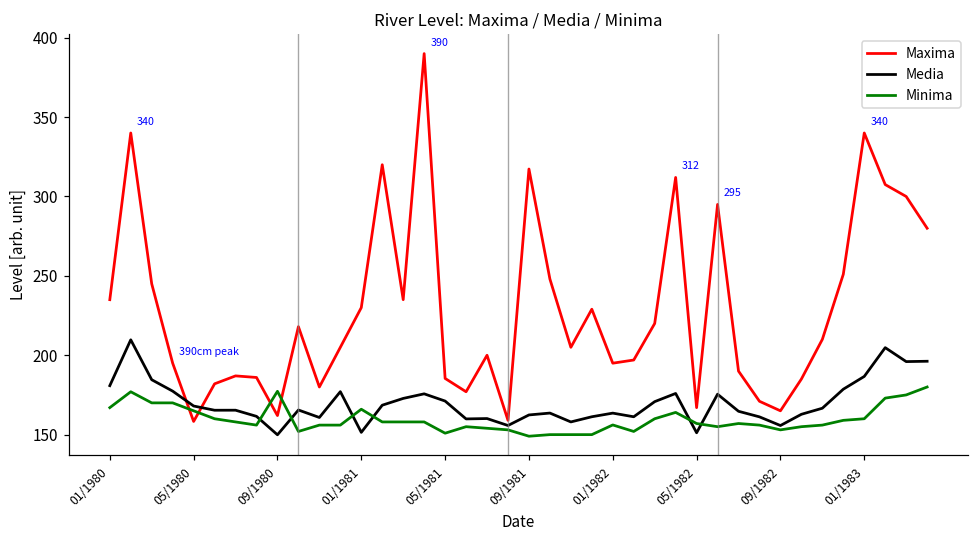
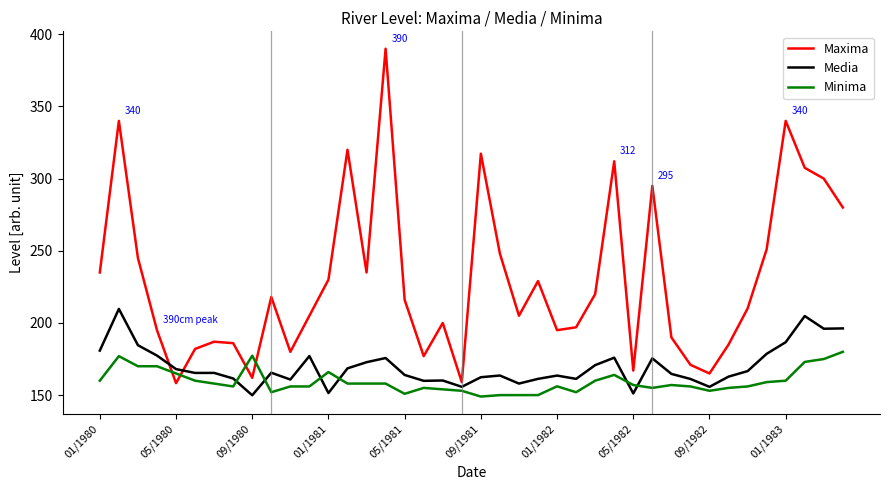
Minima, 01/1980: 167 -> 160
Maxima, 05/1981: 185 -> 216
Media, 05/1981: 171 -> 164
